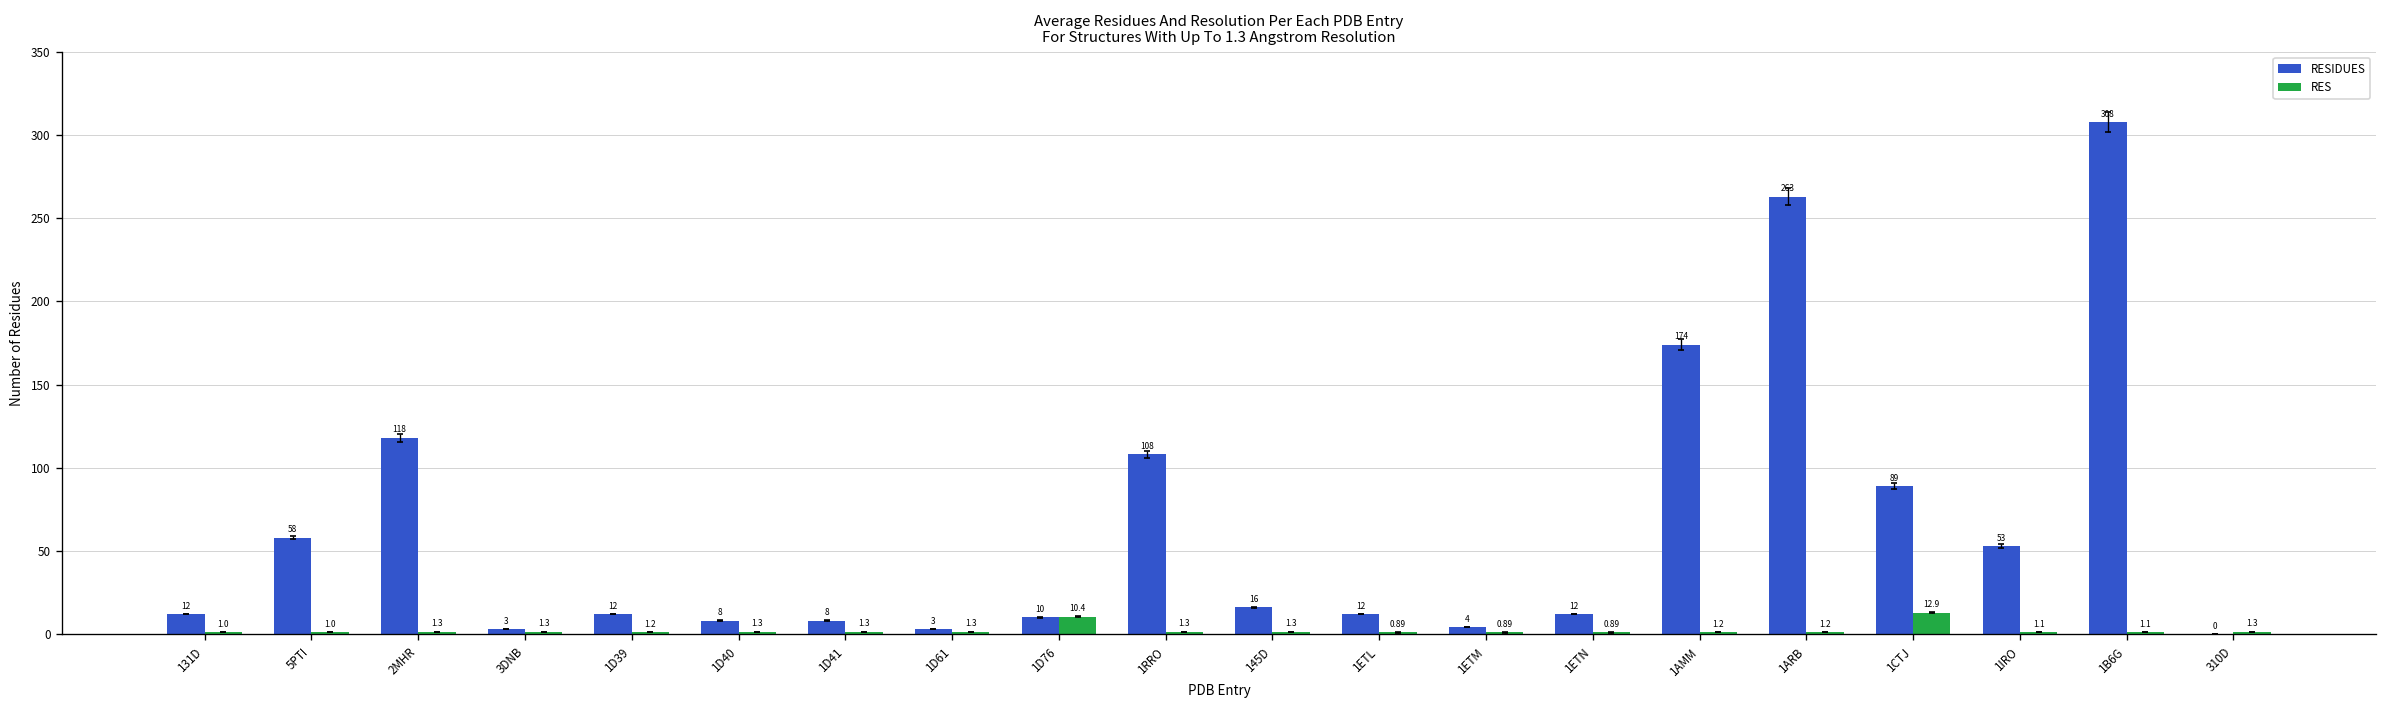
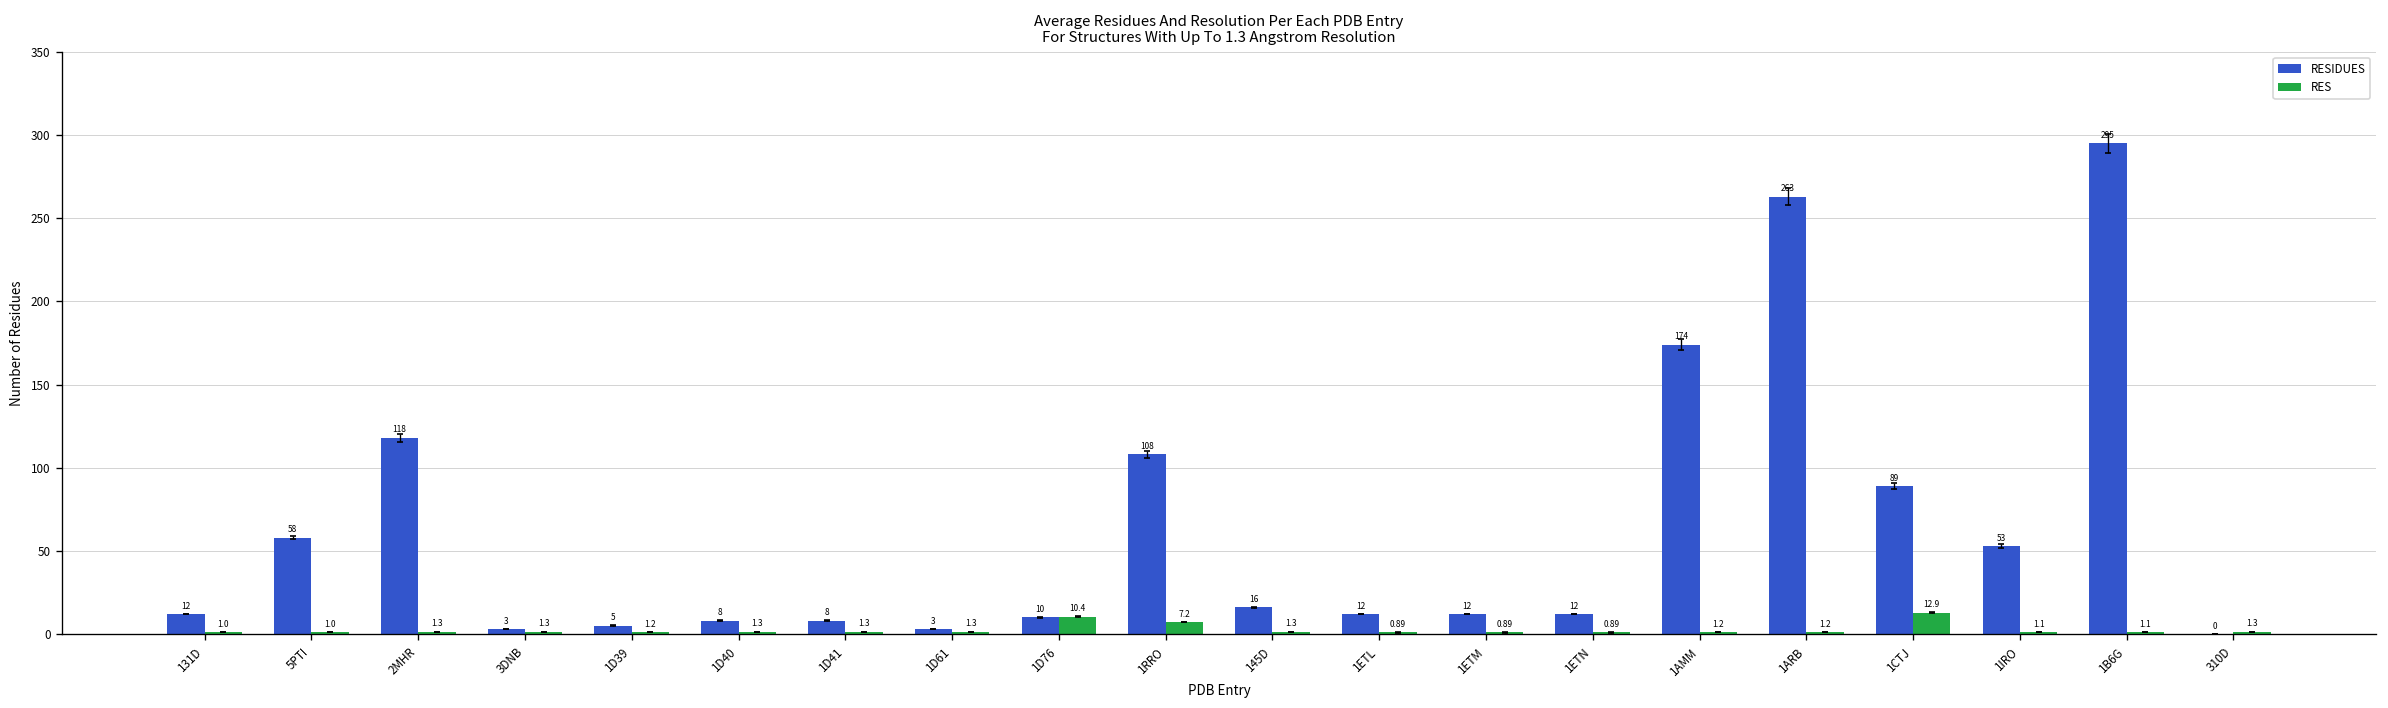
RESIDUES, 1D39: 12 -> 5
RES, 1RRO: 1.3 -> 7.2
RESIDUES, 1ETM: 4 -> 12
RESIDUES, 1B6G: 308 -> 295
